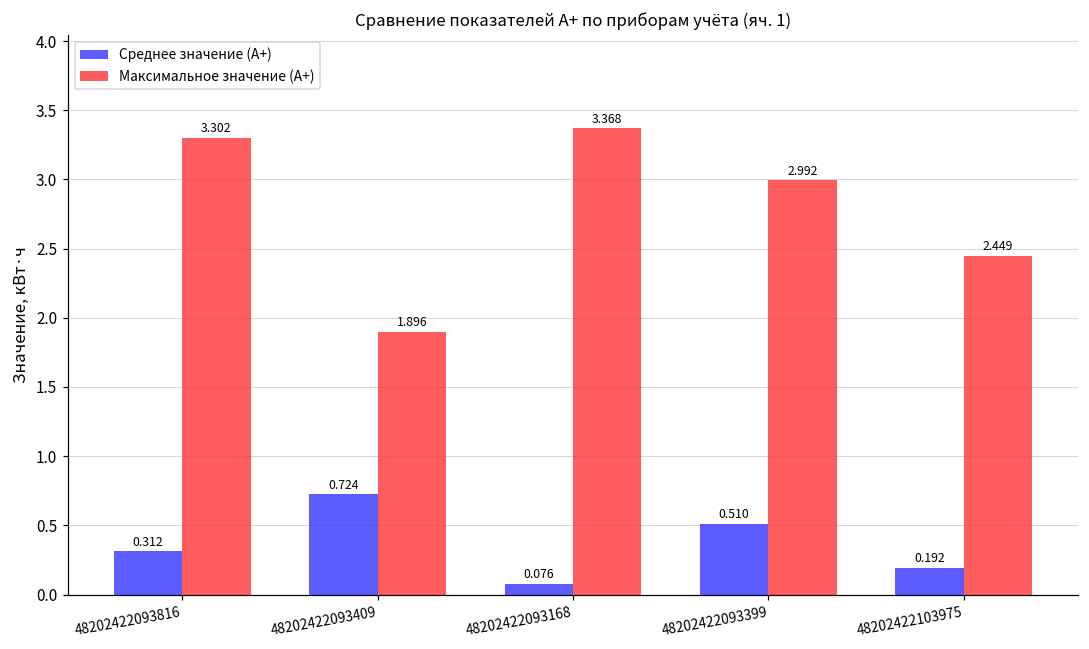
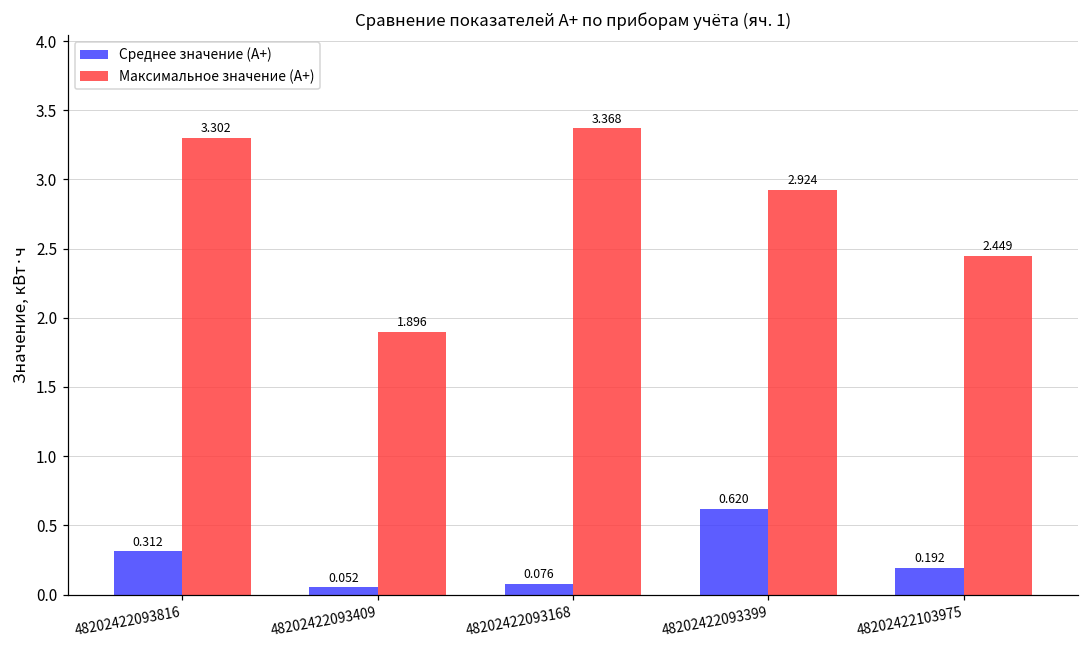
Среднее значение (A+), 48202422093409: 0.724 -> 0.052
Среднее значение (A+), 48202422093399: 0.510 -> 0.620
Максимальное значение (A+), 48202422093399: 2.992 -> 2.924
